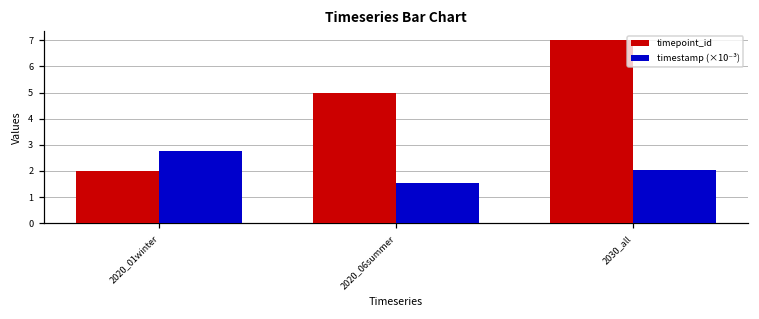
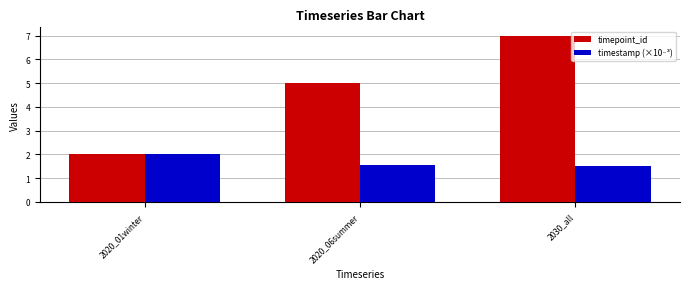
timestamp (×10⁻³), 2020_01winter: 2.8 -> 2.0
timestamp (×10⁻³), 2030_all: 2.0 -> 1.5
